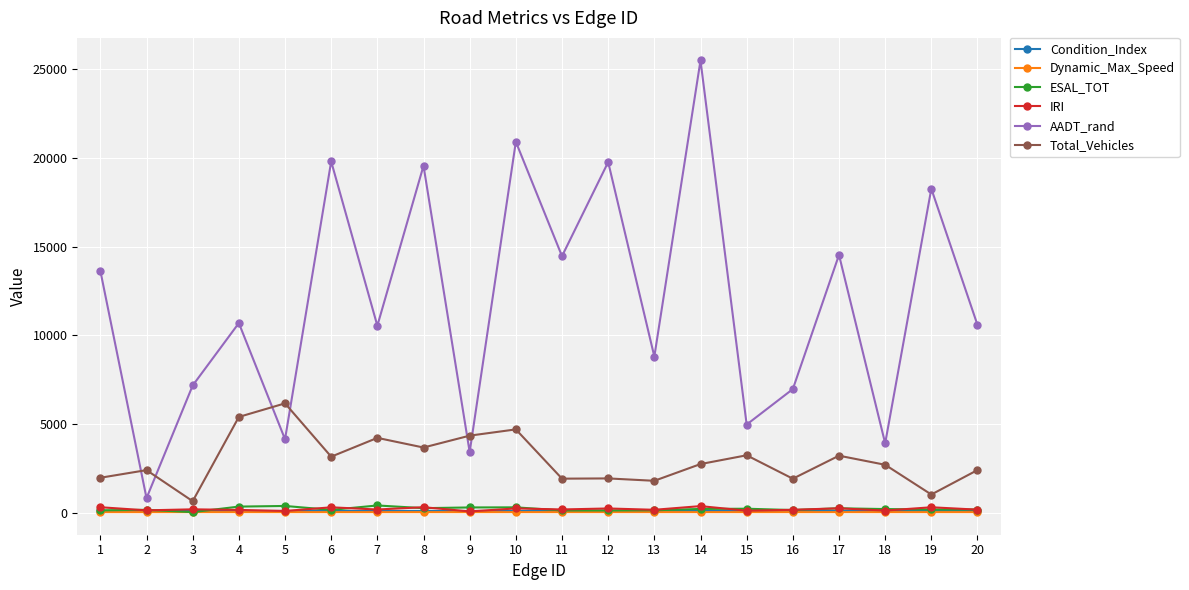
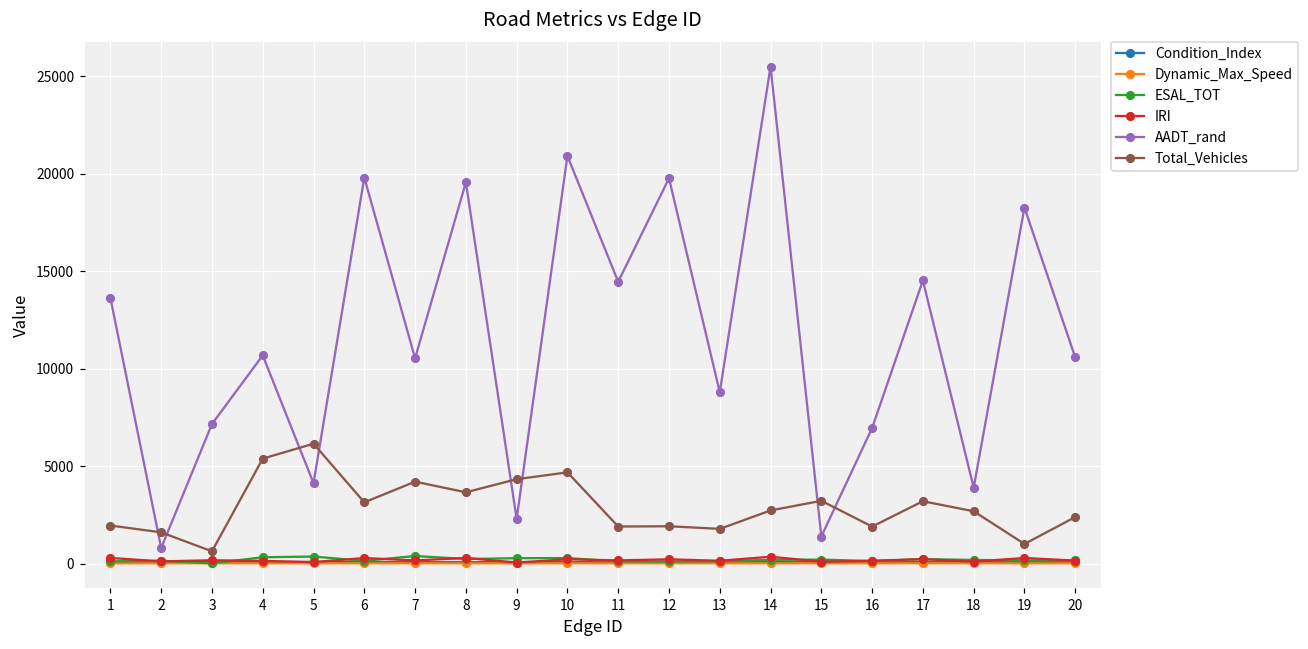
Total_Vehicles, 2: 2400 -> 1600
AADT_rand, 9: 3400 -> 2300
AADT_rand, 15: 5000 -> 1400
